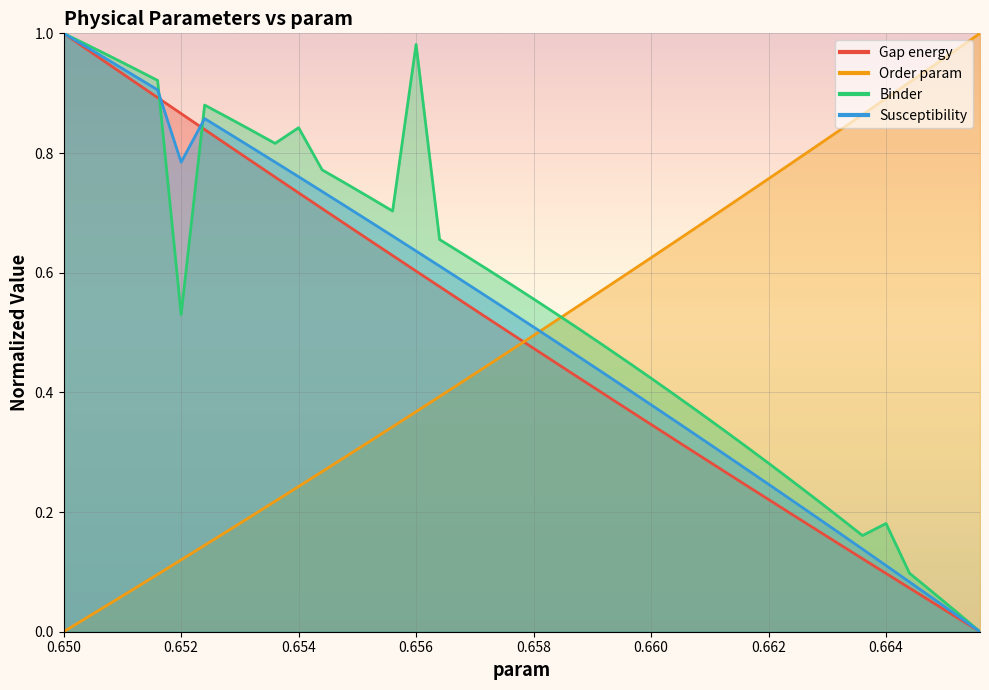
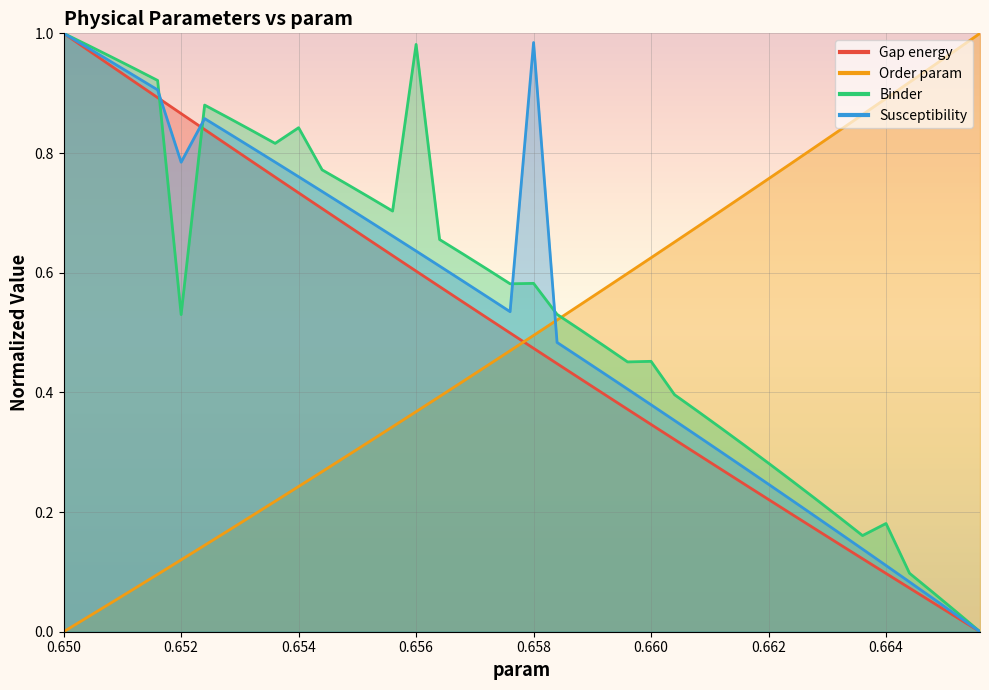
Binder, 0.658: 0.56 -> 0.58
Susceptibility, 0.658: 0.51 -> 0.98
Binder, 0.660: 0.42 -> 0.45
